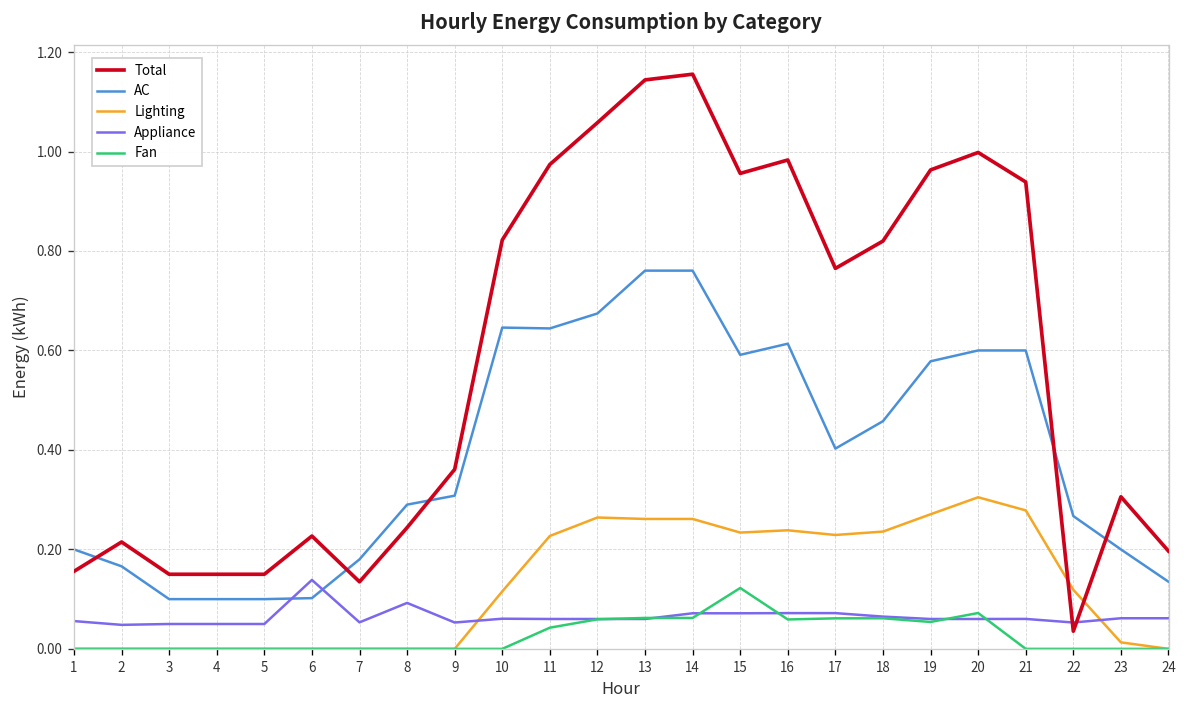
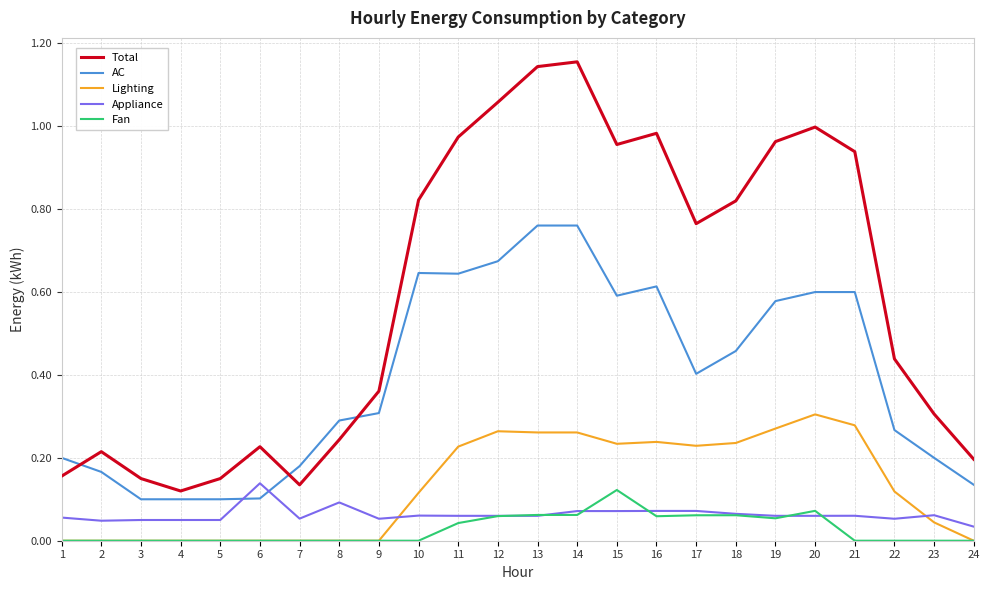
Total, 4: 0.15 -> 0.12
Total, 22: 0.04 -> 0.44
Lighting, 23: 0.01 -> 0.04
Appliance, 24: 0.06 -> 0.03
